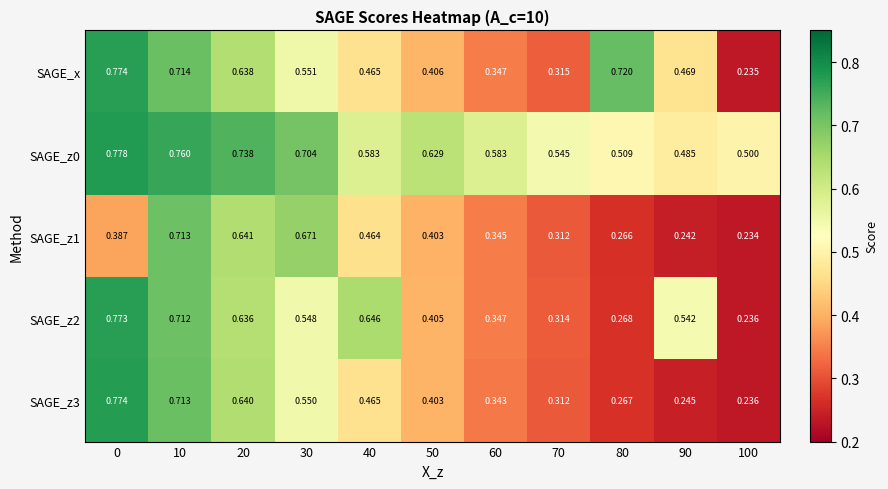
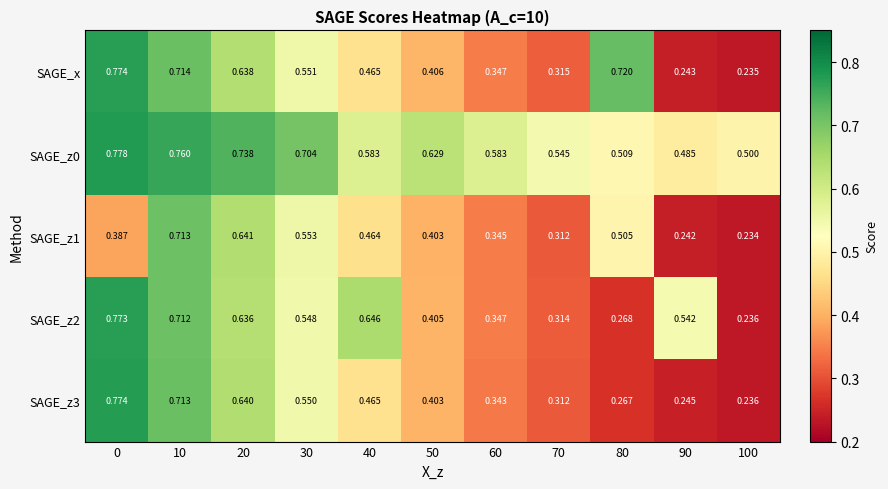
SAGE_x, 90: 0.469 -> 0.243
SAGE_z1, 30: 0.671 -> 0.553
SAGE_z1, 80: 0.266 -> 0.505
